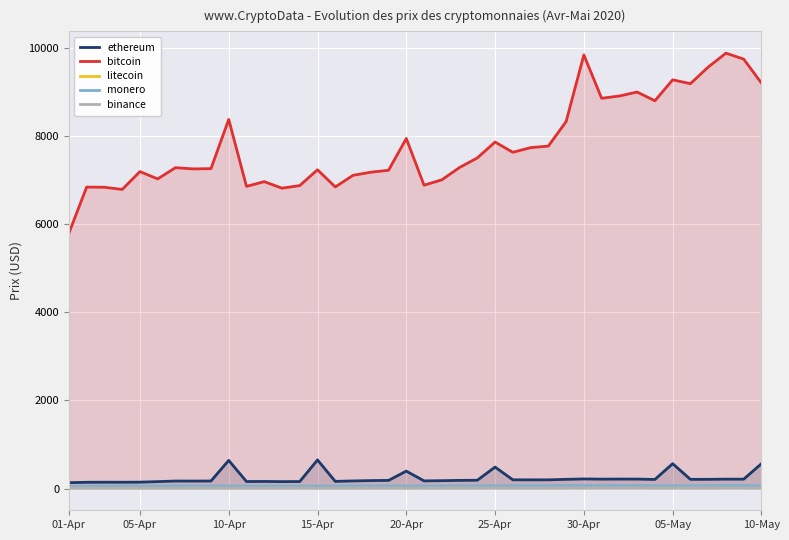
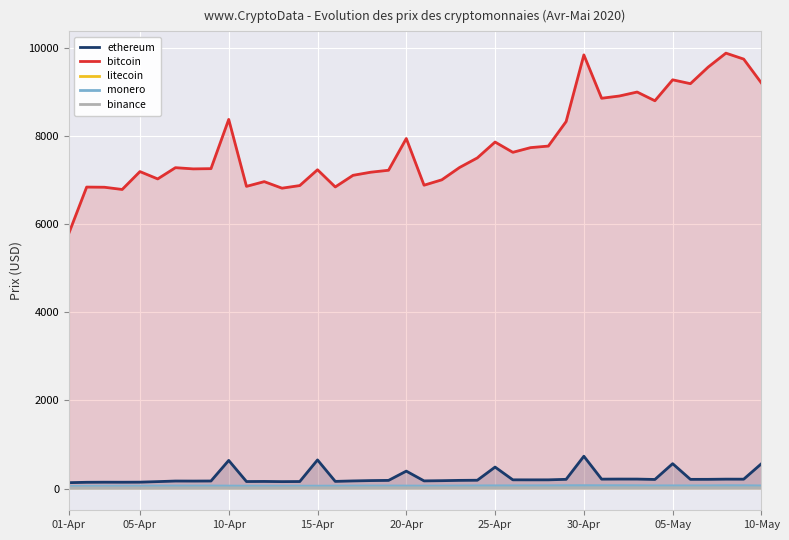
ethereum, 30-Apr: 200 -> 700
